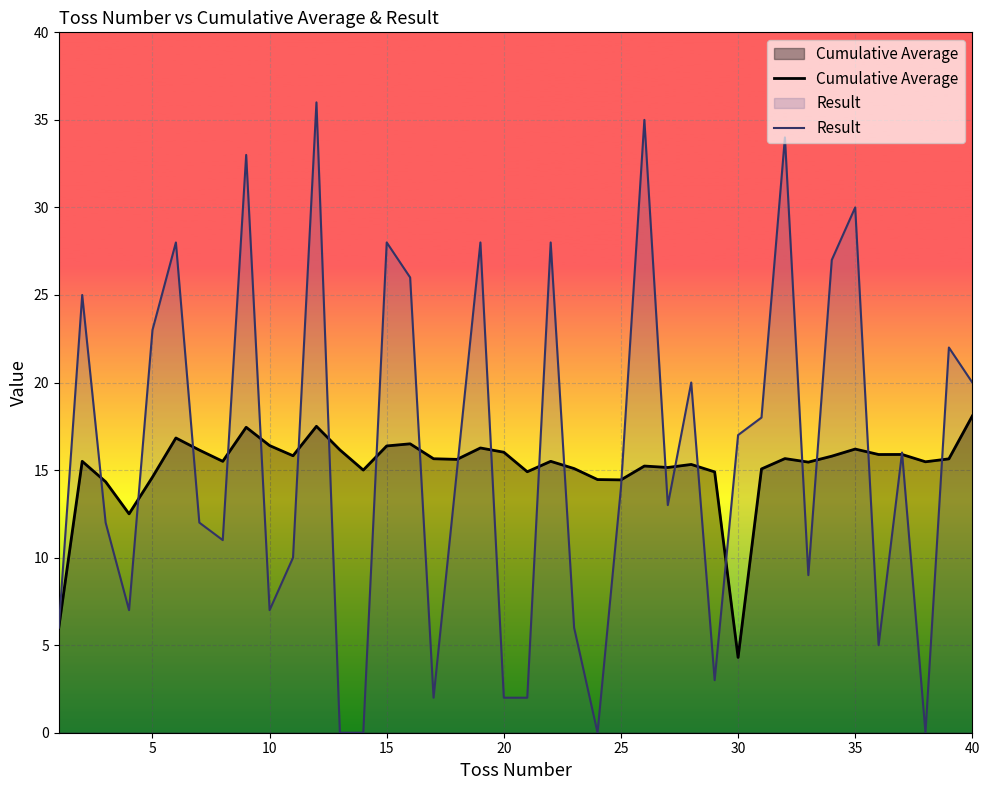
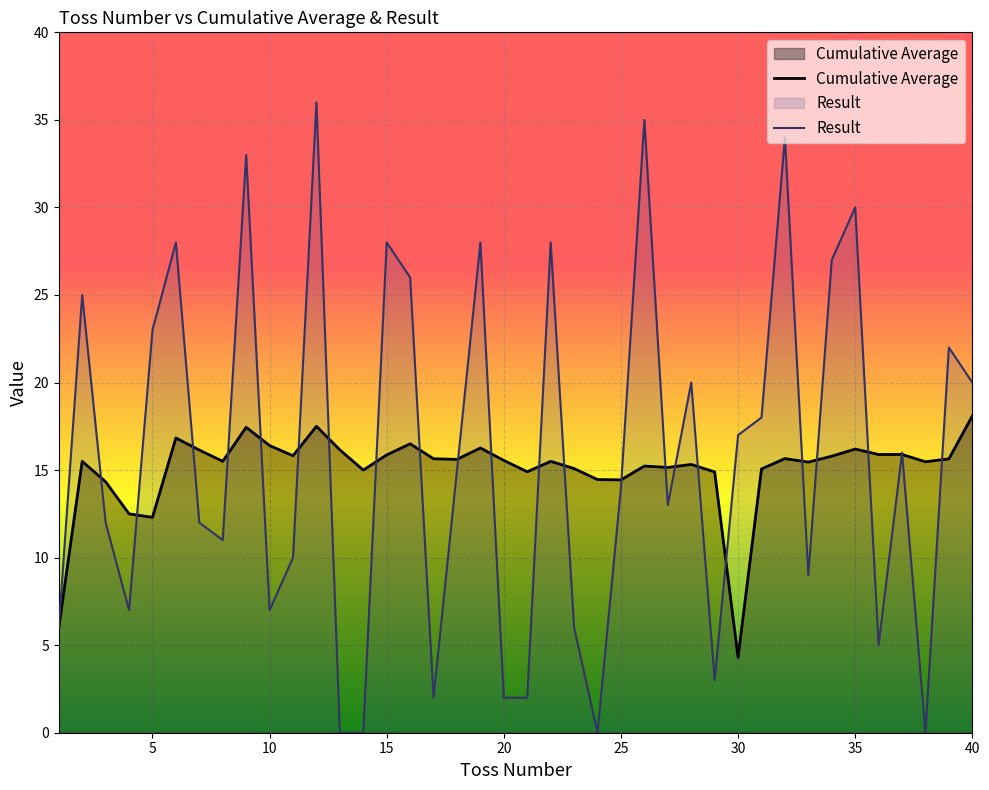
Cumulative Average, 5: 14.6 -> 12.3
Cumulative Average, 15: 16.4 -> 15.9
Cumulative Average, 20: 16.0 -> 15.6
